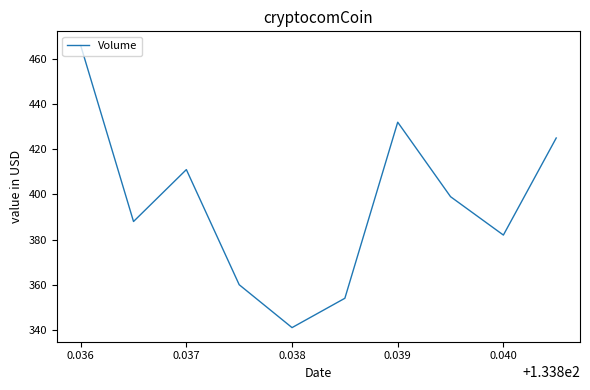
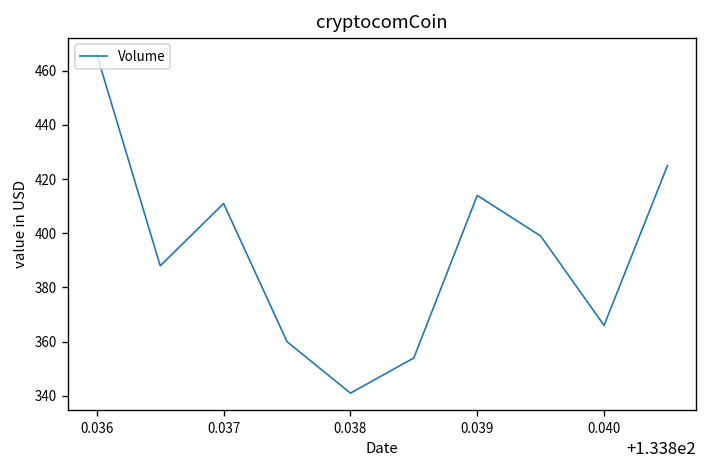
0.039: 432 -> 414
0.040: 382 -> 366
